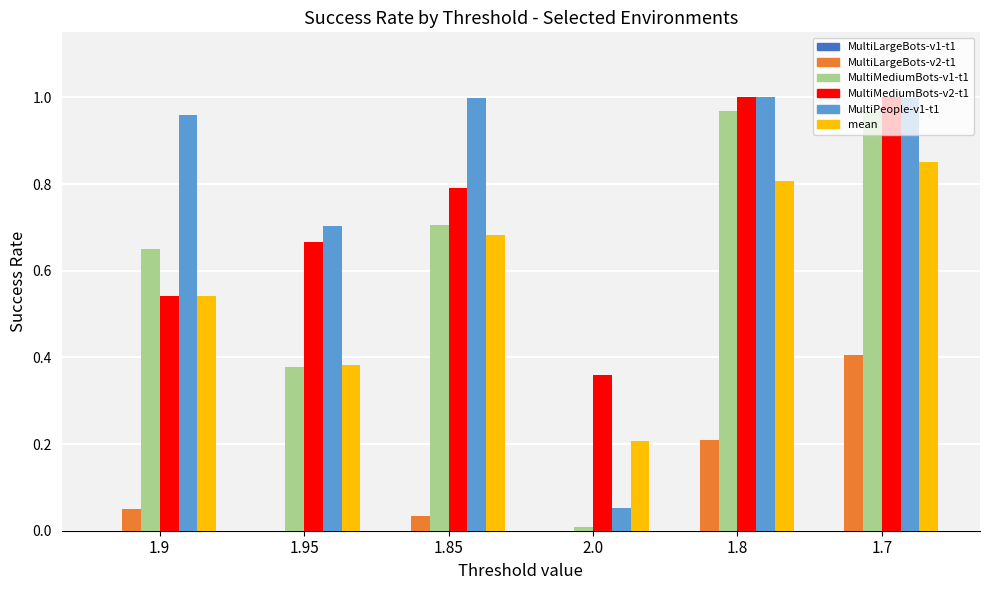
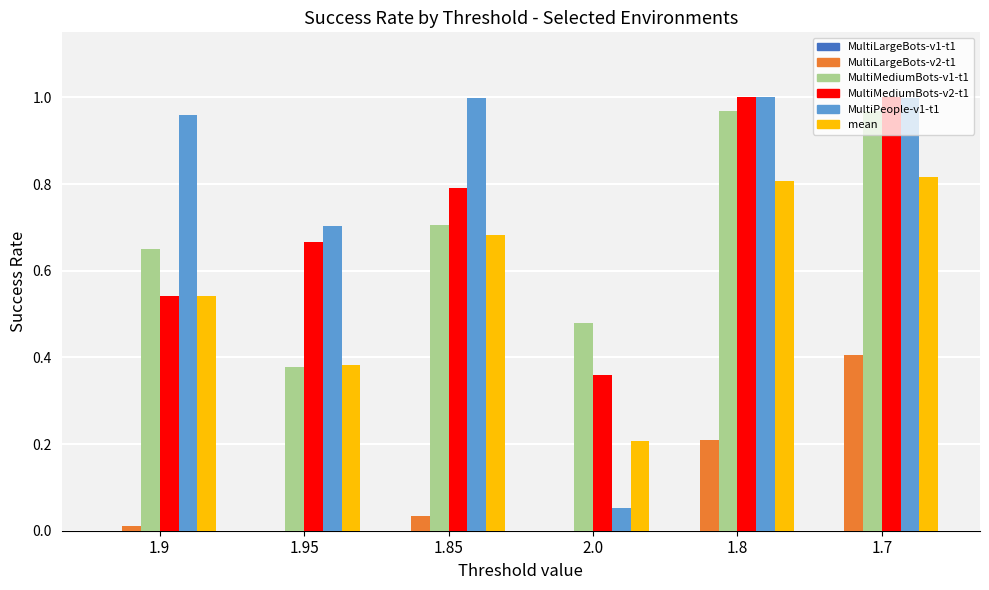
MultiLargeBots-v2-t1, 1.9: 0.05 -> 0.01
MultiMediumBots-v1-t1, 2.0: 0.01 -> 0.48
mean, 1.7: 0.85 -> 0.82
